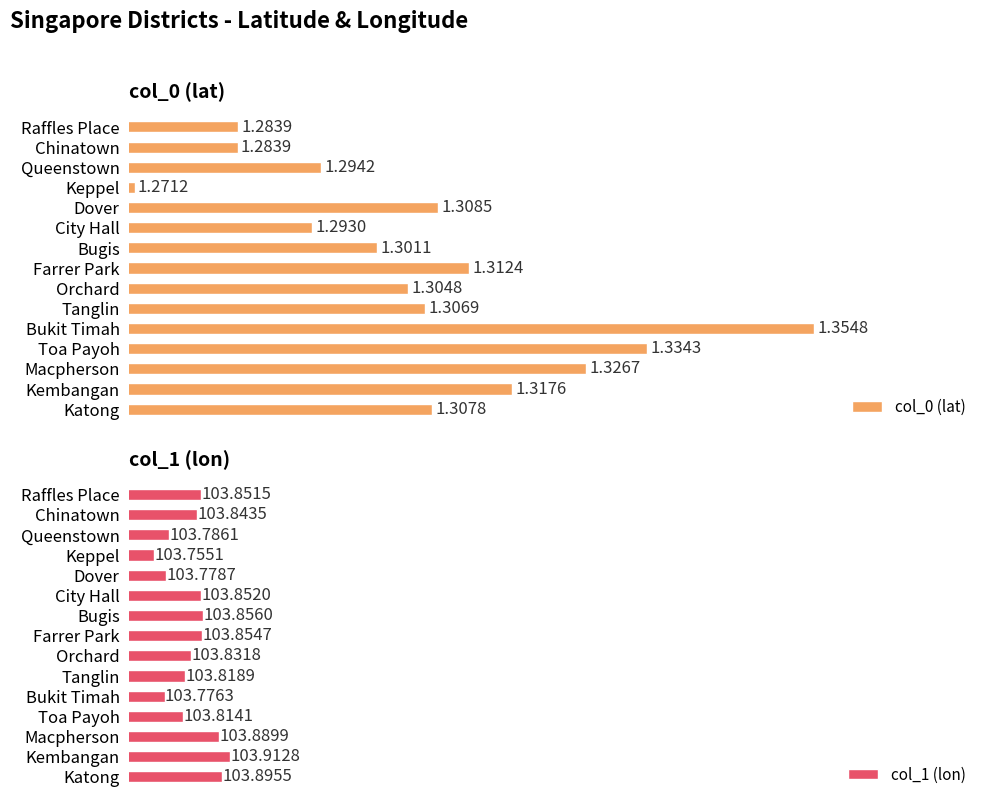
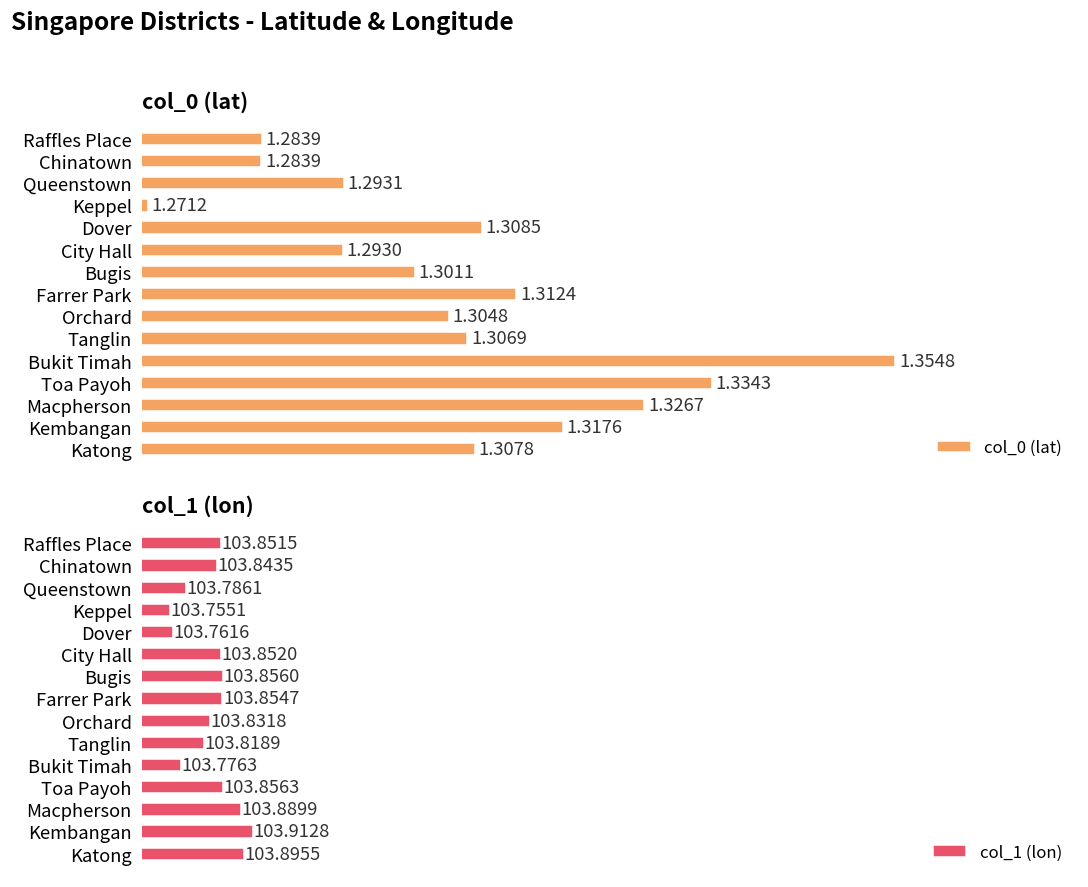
col_0 (lat), Queenstown: 1.2942 -> 1.2931
col_1 (lon), Dover: 103.7787 -> 103.7616
col_1 (lon), Toa Payoh: 103.8141 -> 103.8563
